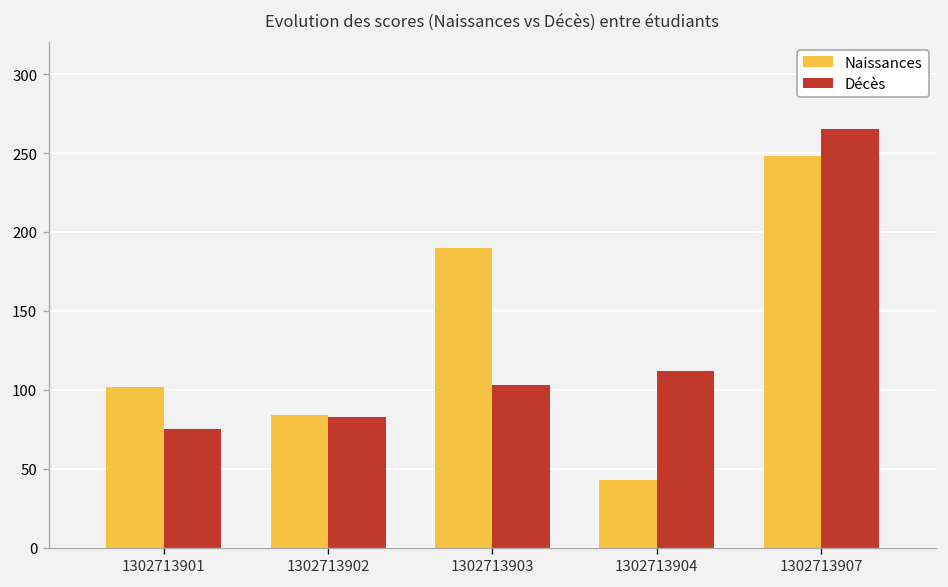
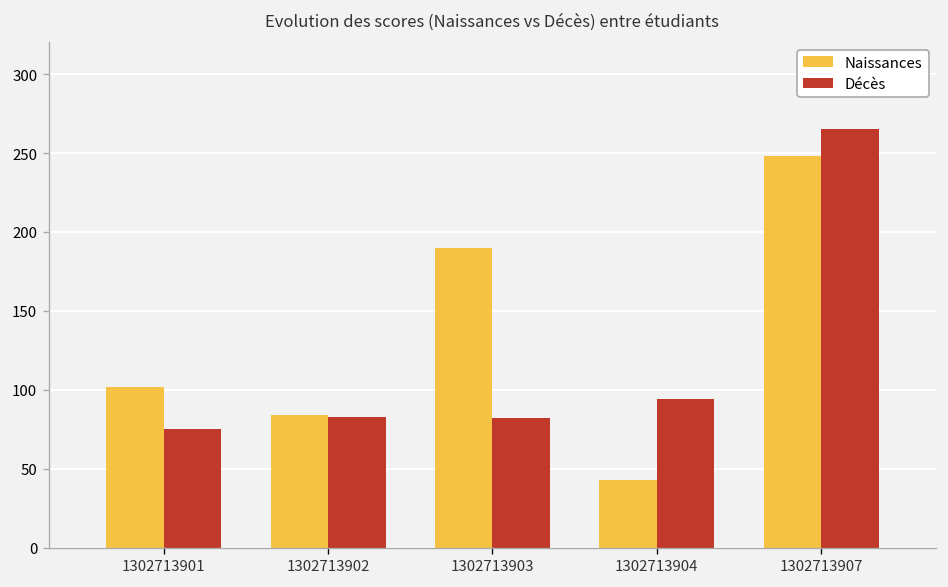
Décès, 1302713903: 103 -> 82
Décès, 1302713904: 112 -> 94
